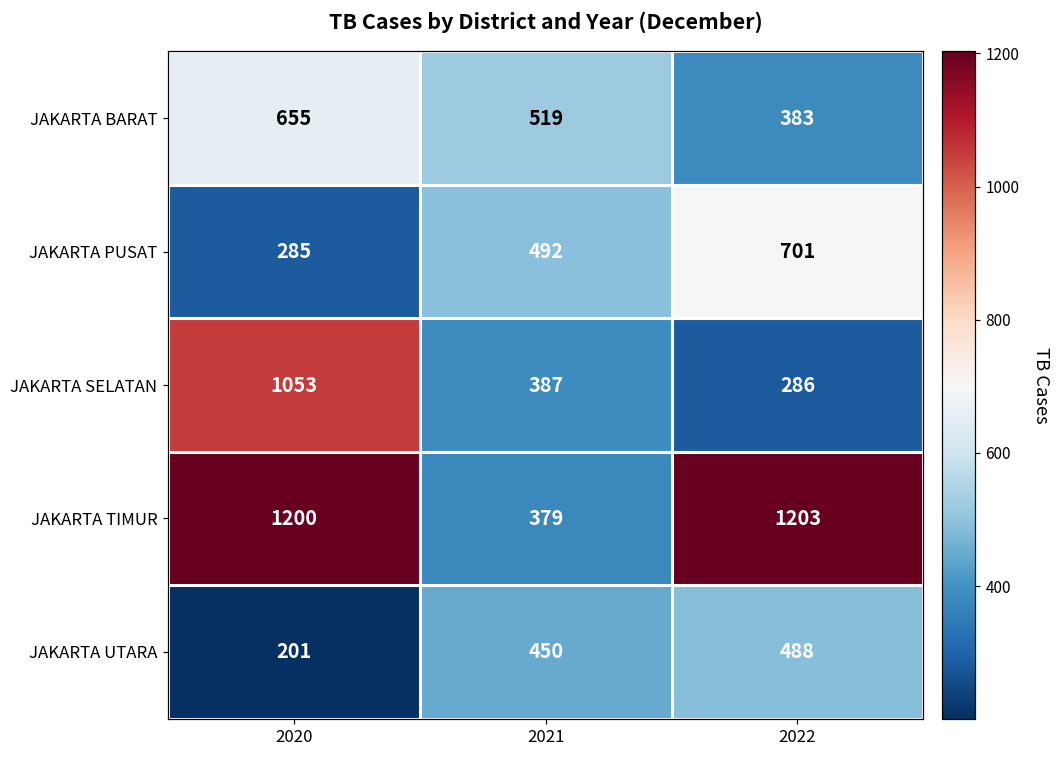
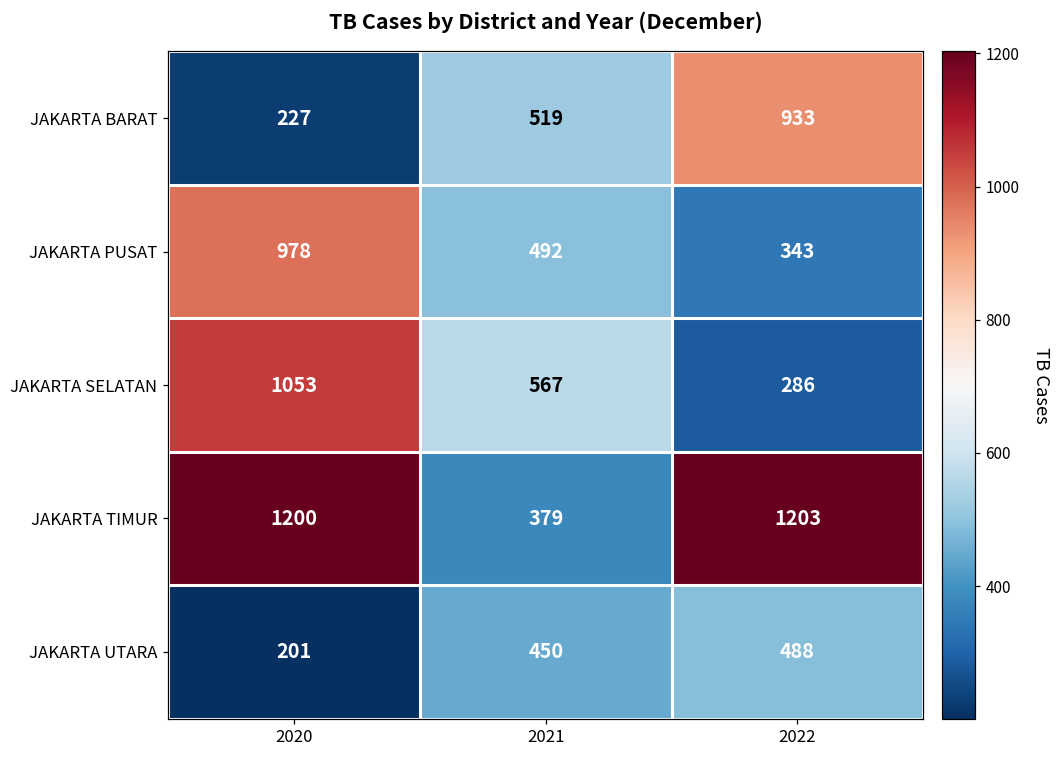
JAKARTA BARAT, 2020: 655 -> 227
JAKARTA BARAT, 2022: 383 -> 933
JAKARTA PUSAT, 2020: 285 -> 978
JAKARTA PUSAT, 2022: 701 -> 343
JAKARTA SELATAN, 2021: 387 -> 567
